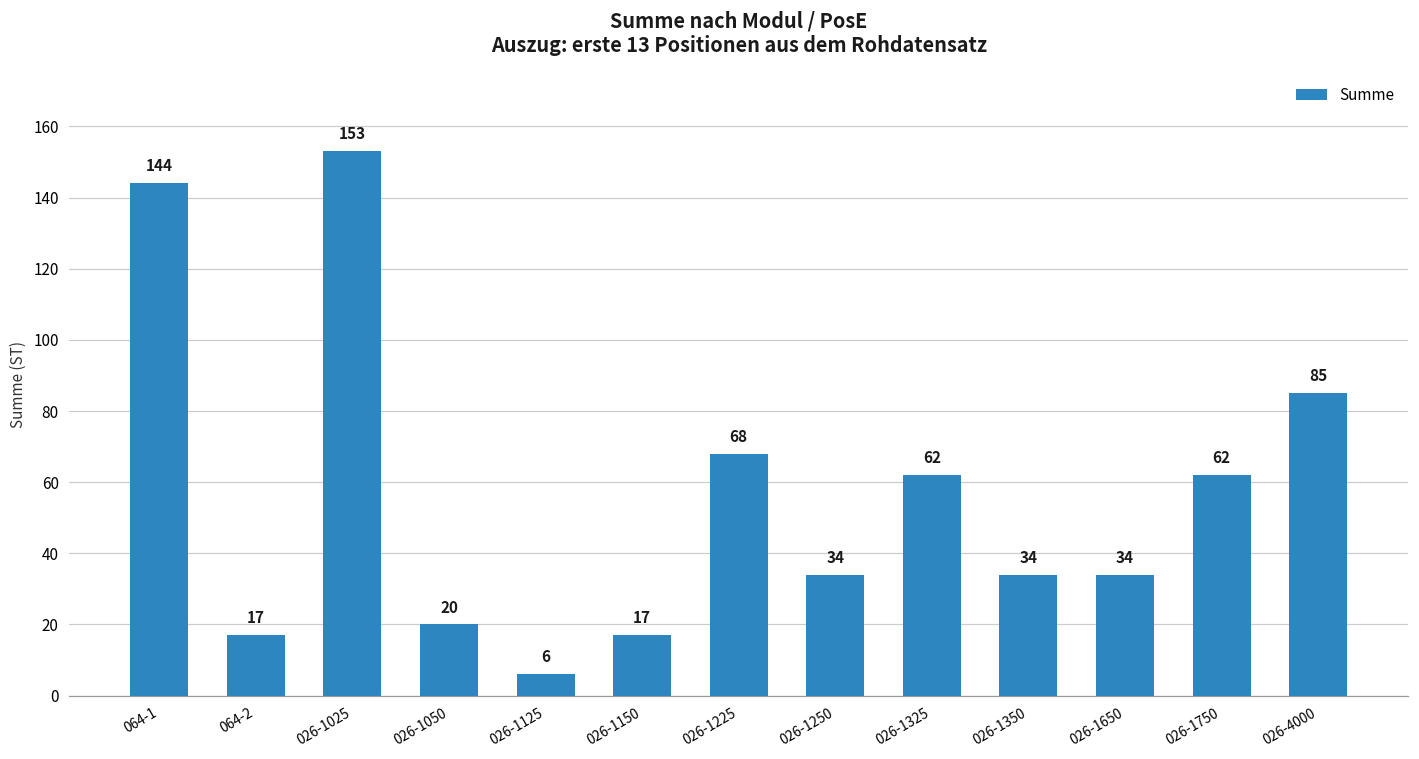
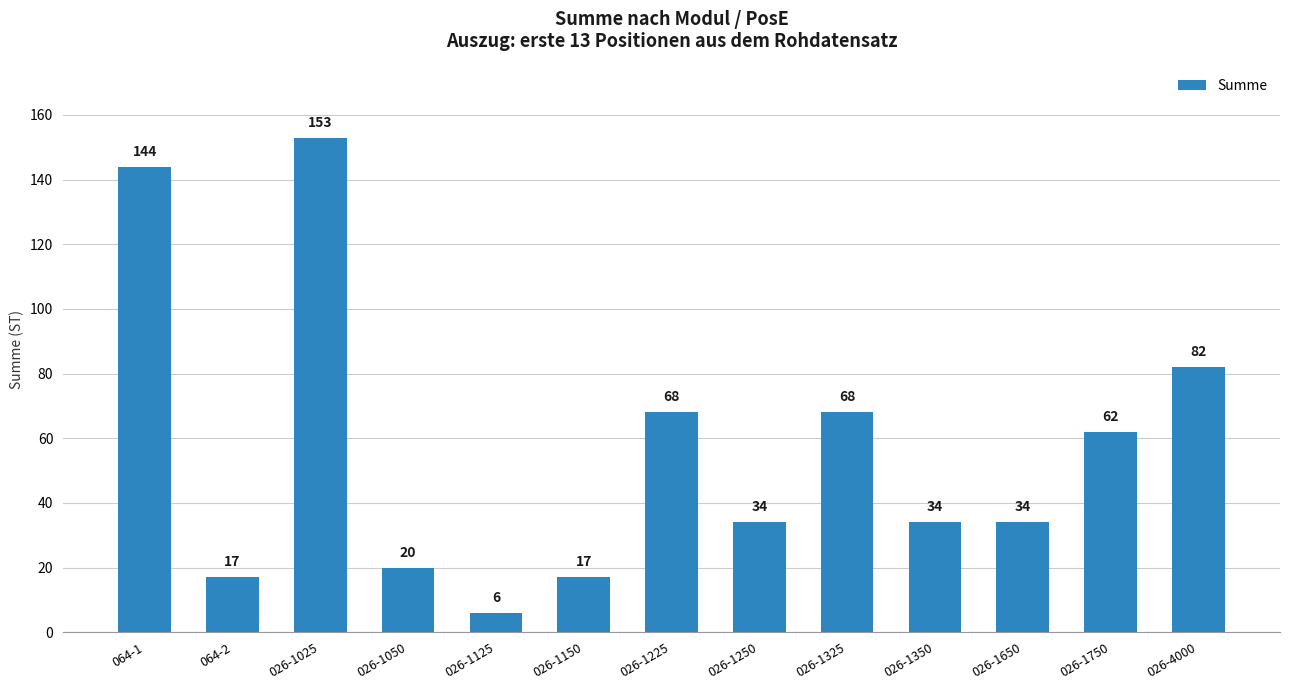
026-1325: 62 -> 68
026-4000: 85 -> 82
